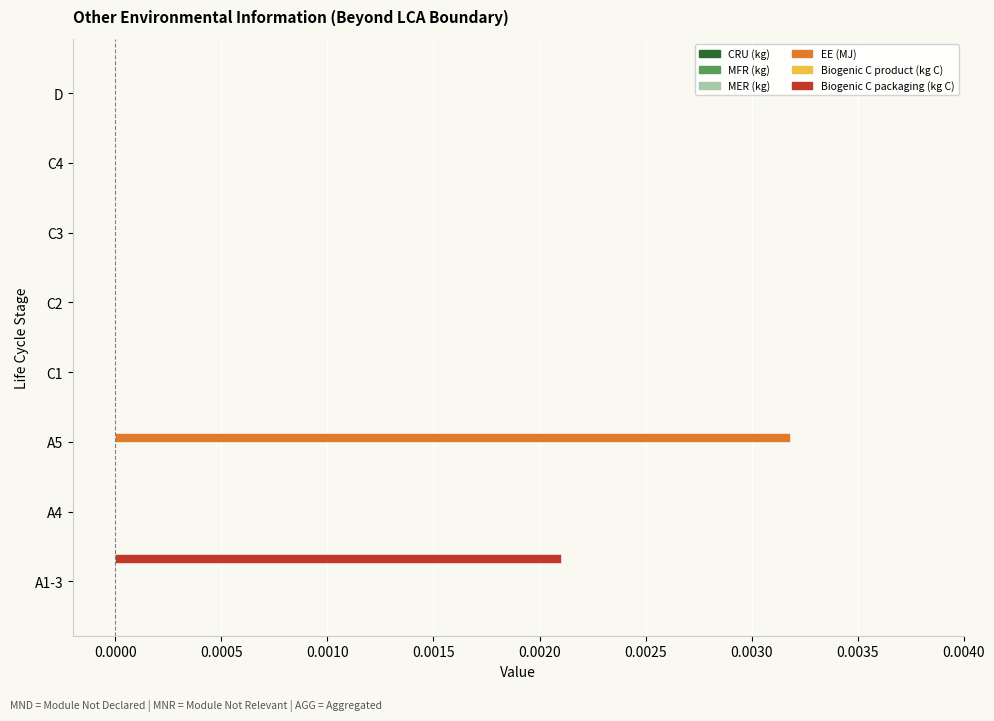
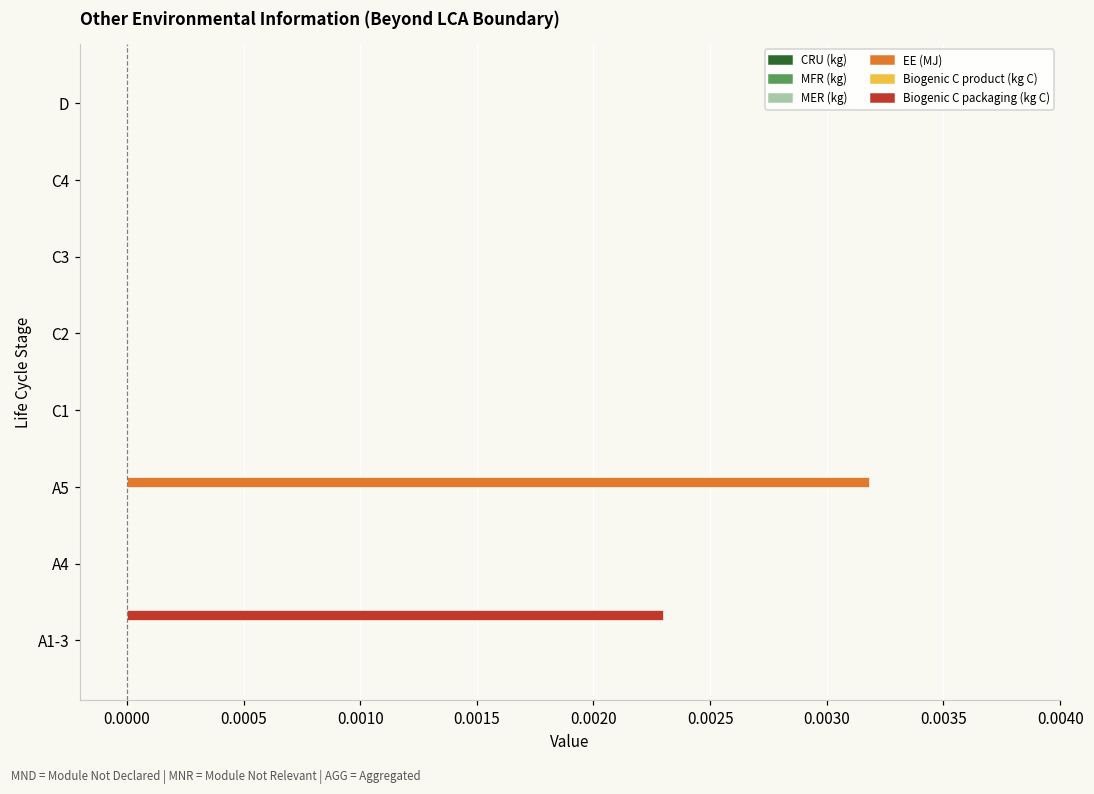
Biogenic C packaging (kg C), A1-3: 0.0021 -> 0.0023
